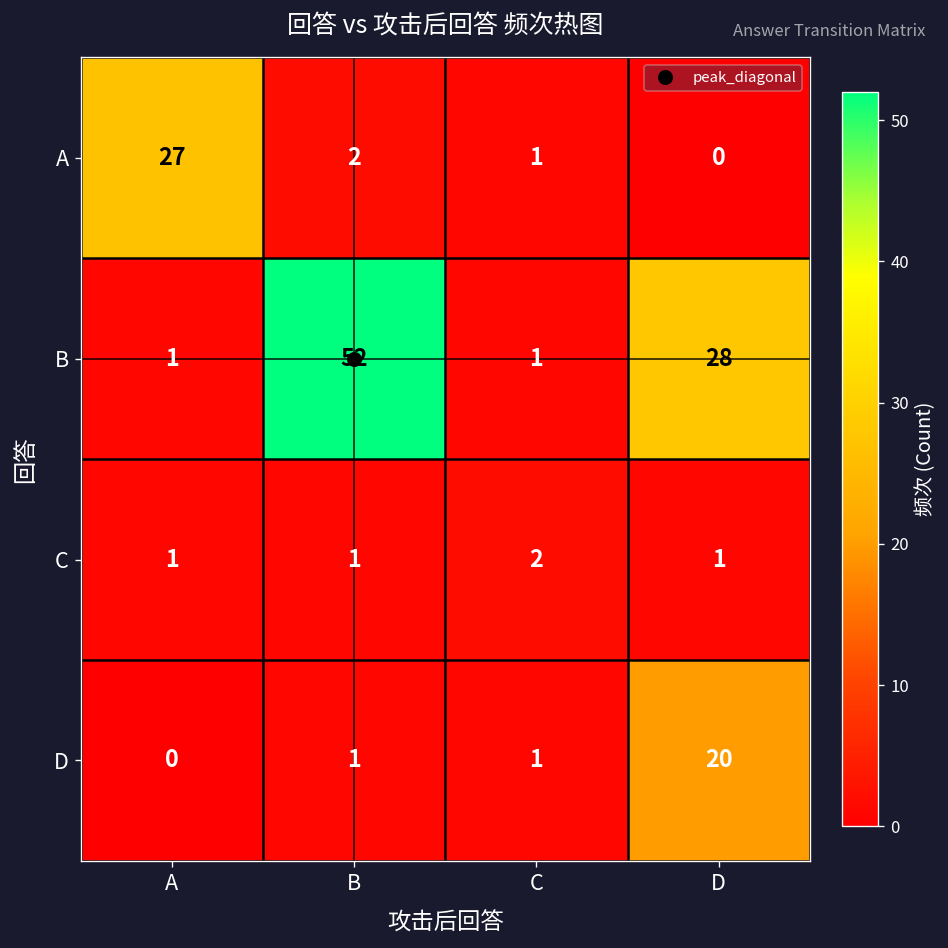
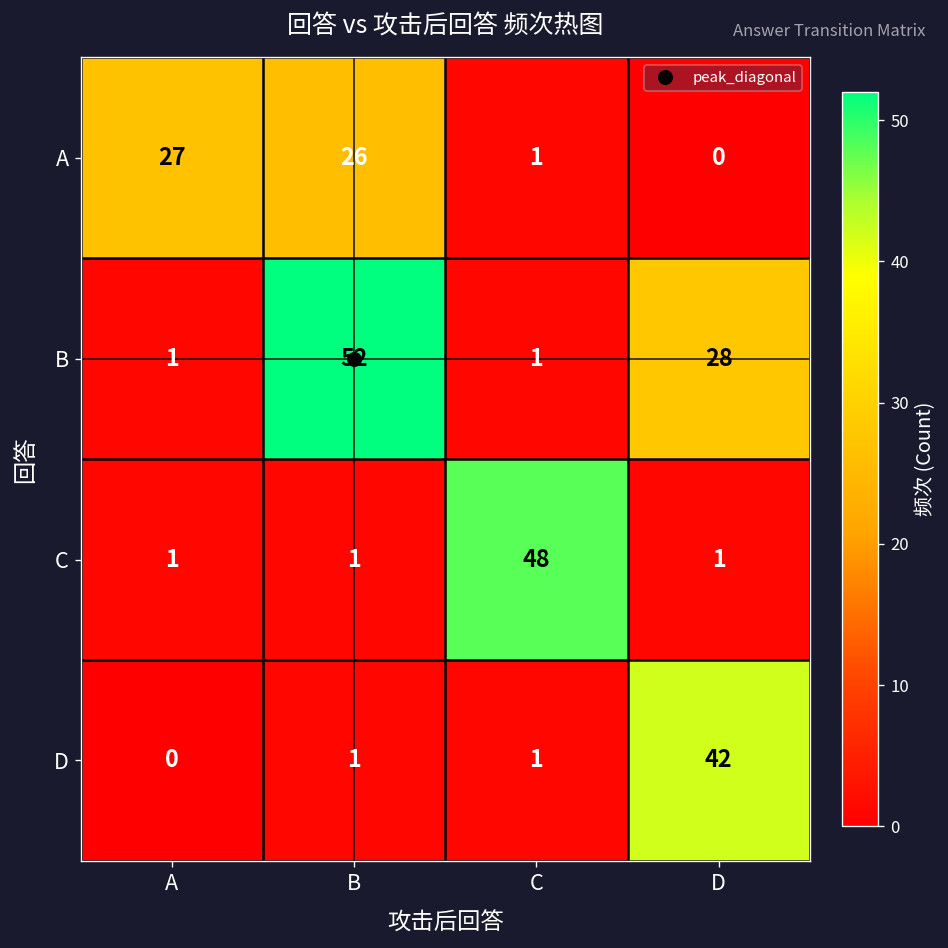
A, B: 2 -> 26
C, C: 2 -> 48
D, D: 20 -> 42
